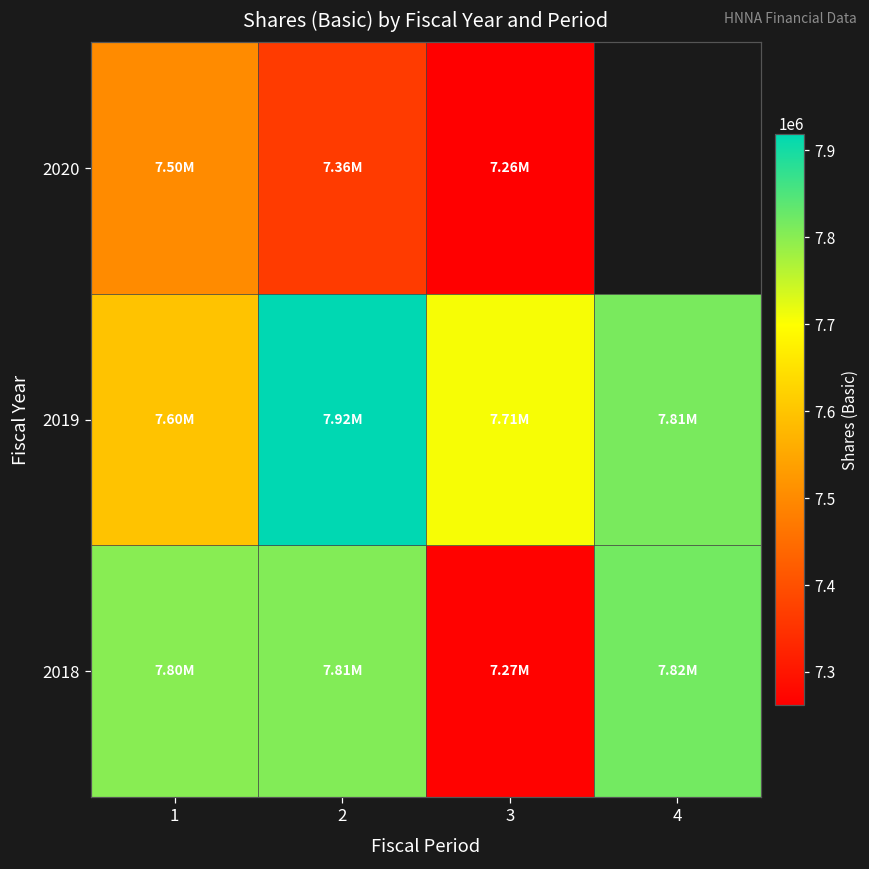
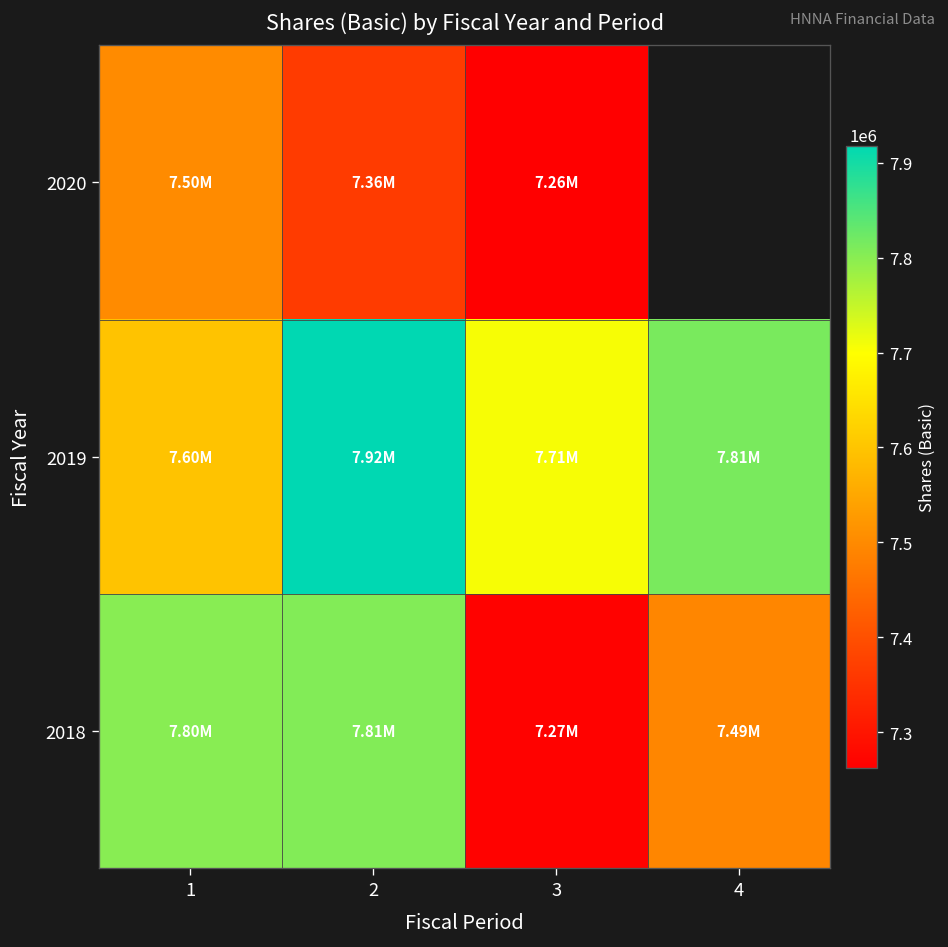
2018, 4: 7.82M -> 7.49M
